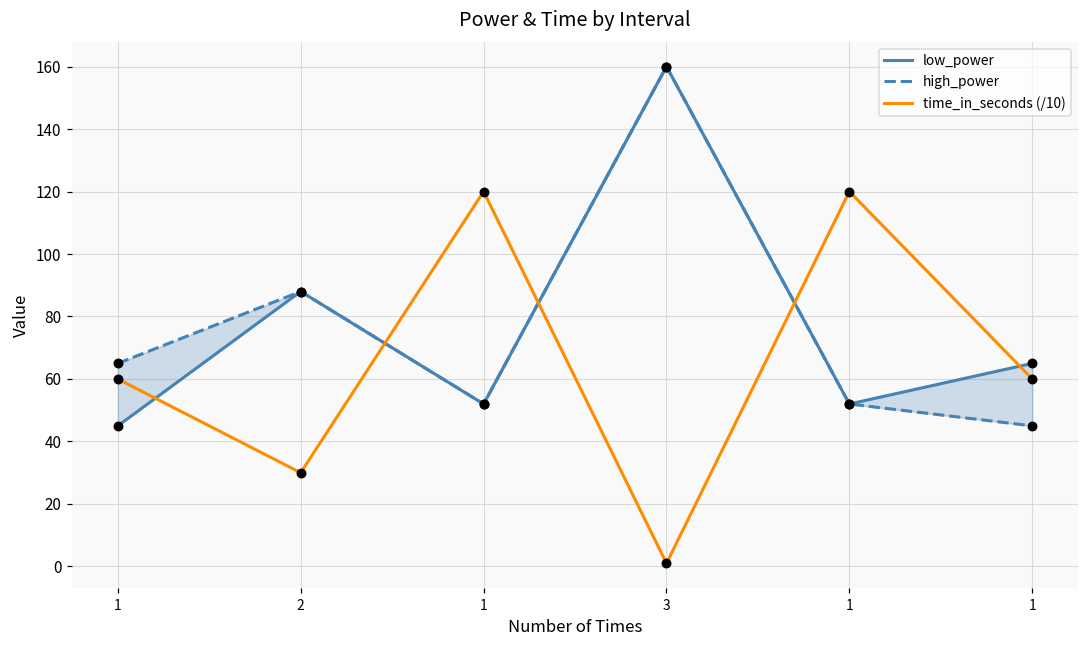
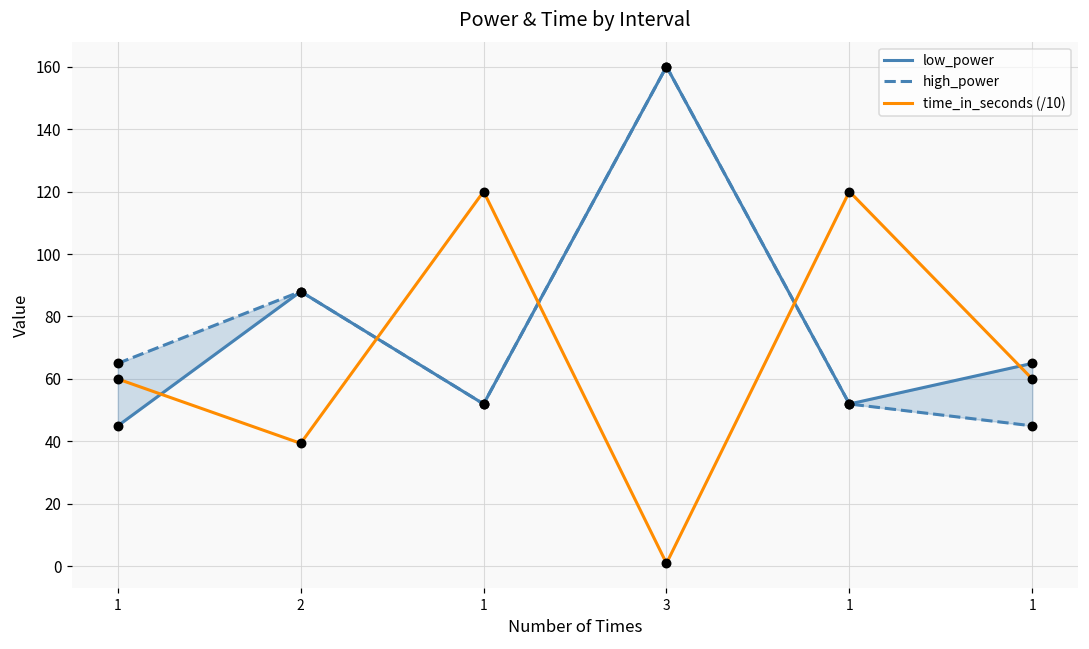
time_in_seconds (/10), 2: 30 -> 39
